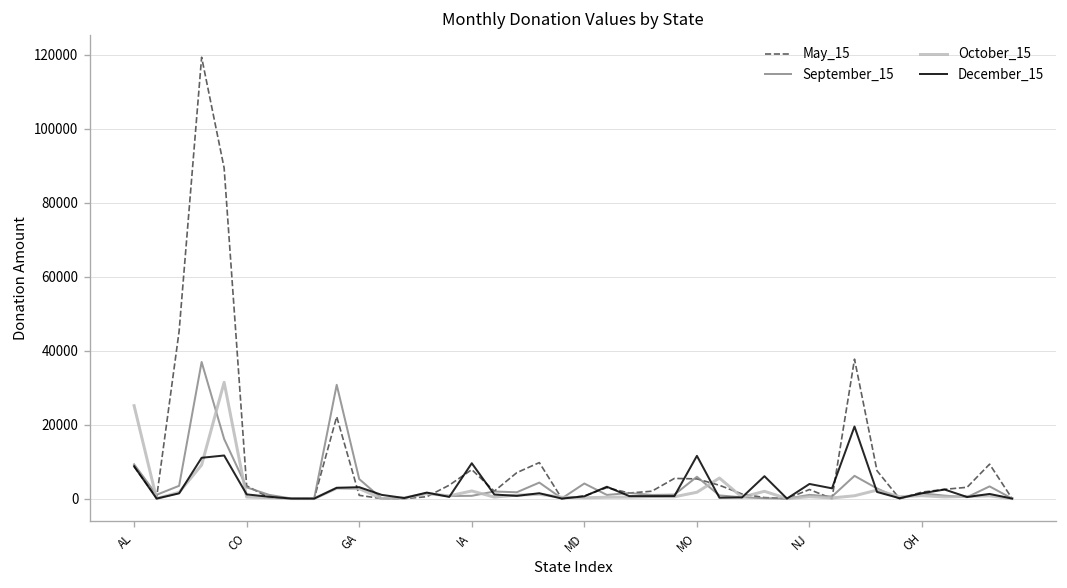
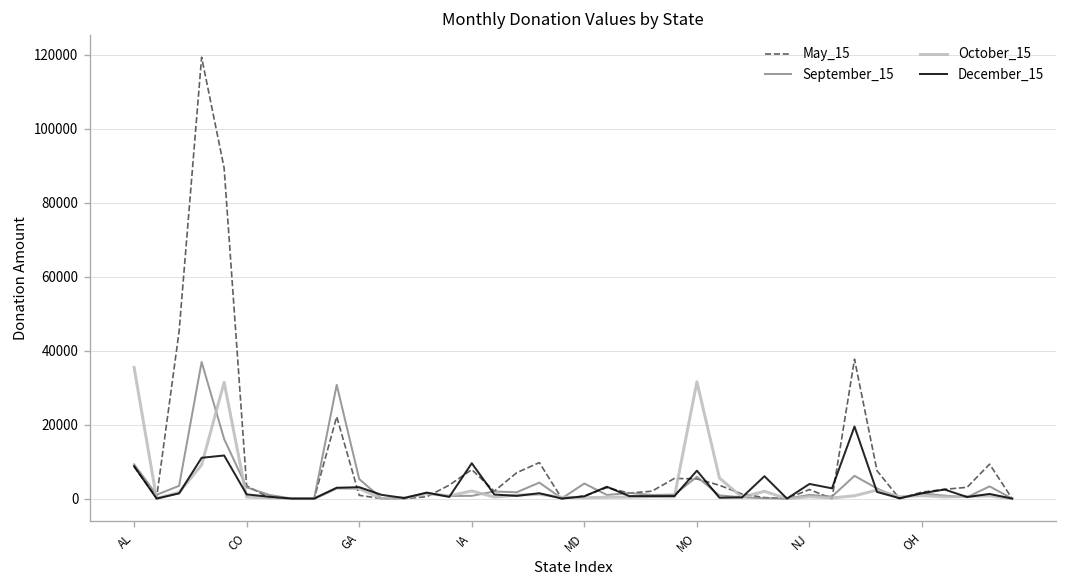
October_15, AL: 25000 -> 35000
October_15, MO: 2000 -> 32000
December_15, MO: 12000 -> 8000
